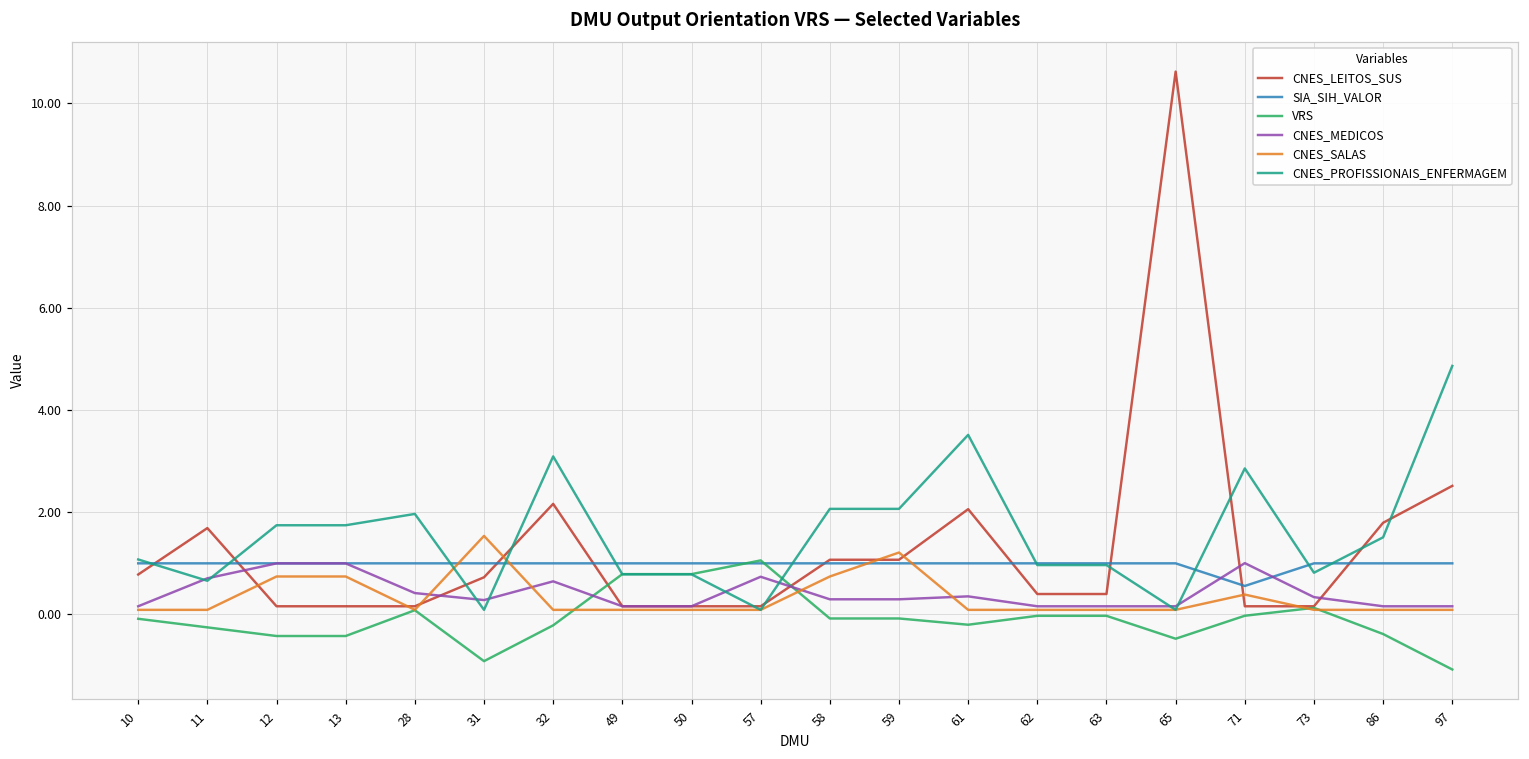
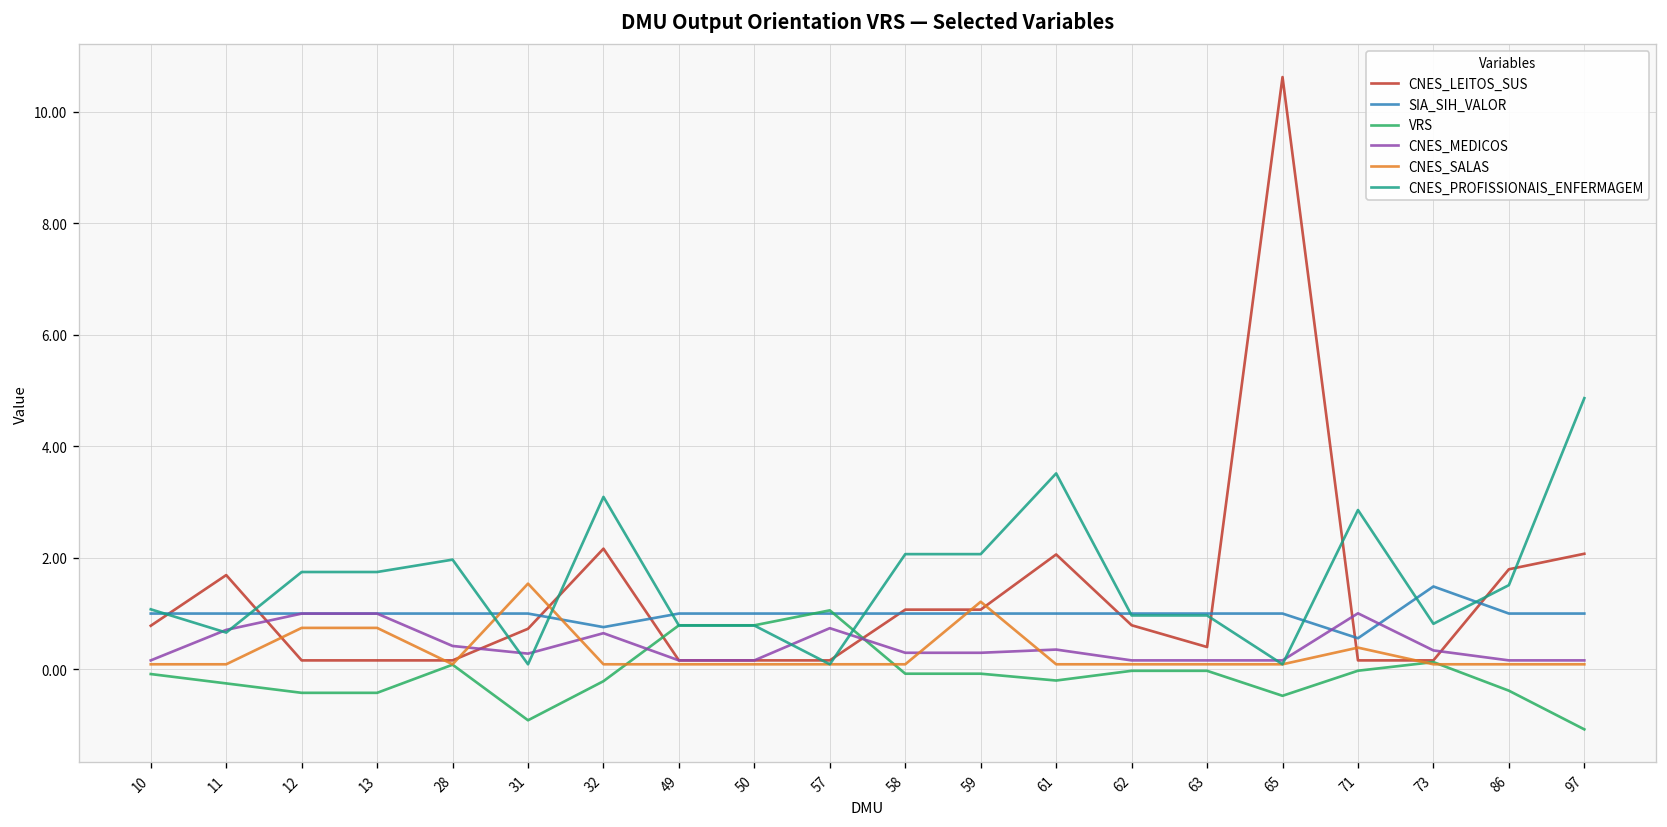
SIA_SIH_VALOR, 32: 1.0 -> 0.8
CNES_SALAS, 58: 0.7 -> 0.1
CNES_LEITOS_SUS, 62: 0.4 -> 0.8
SIA_SIH_VALOR, 73: 1.0 -> 1.5
CNES_LEITOS_SUS, 97: 2.5 -> 2.1
